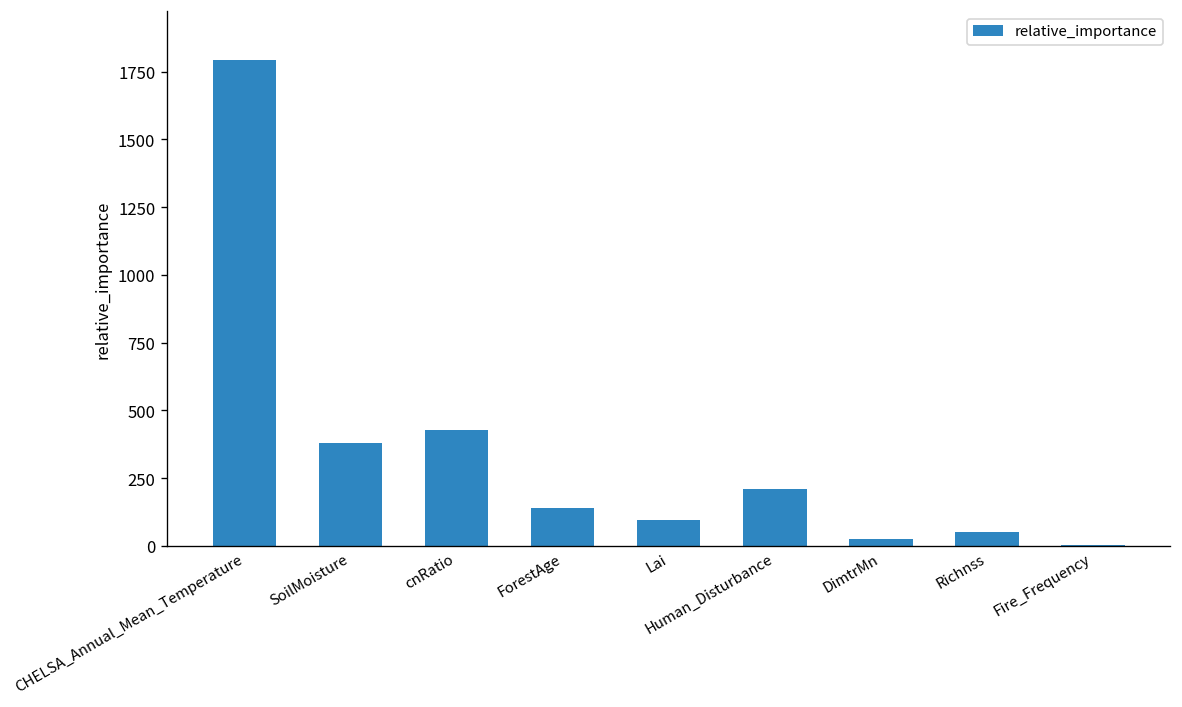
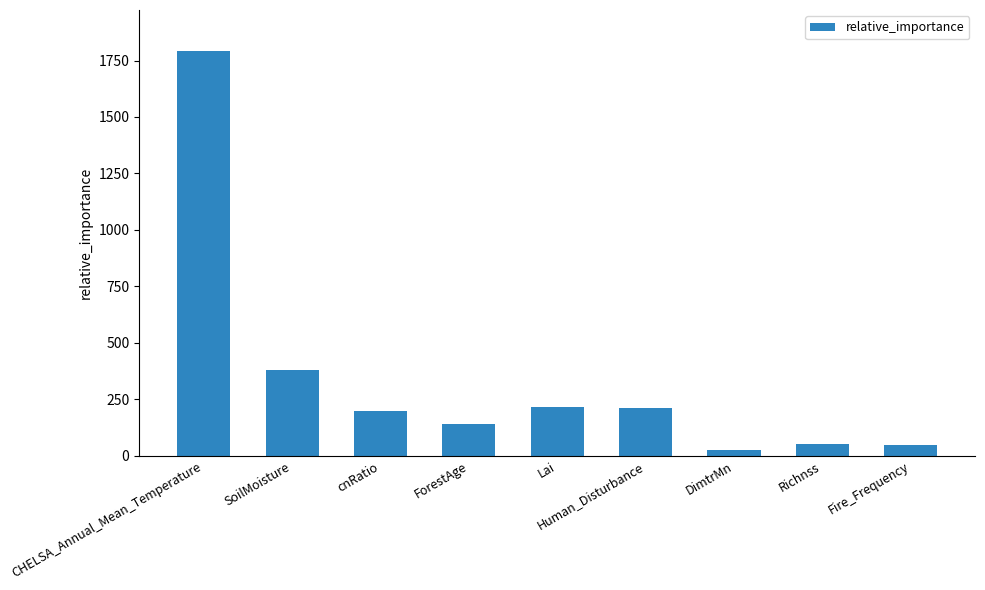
cnRatio: 430 -> 200
Lai: 100 -> 220
Fire_Frequency: 10 -> 50
